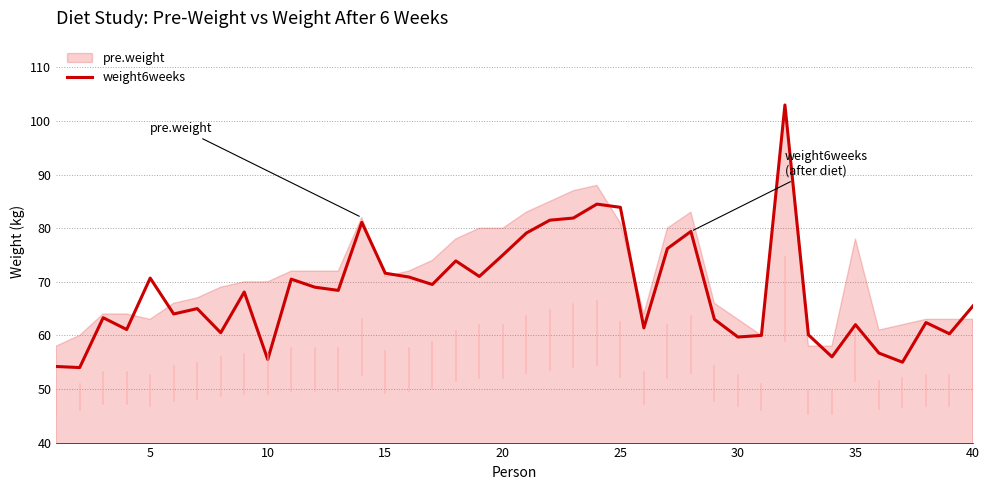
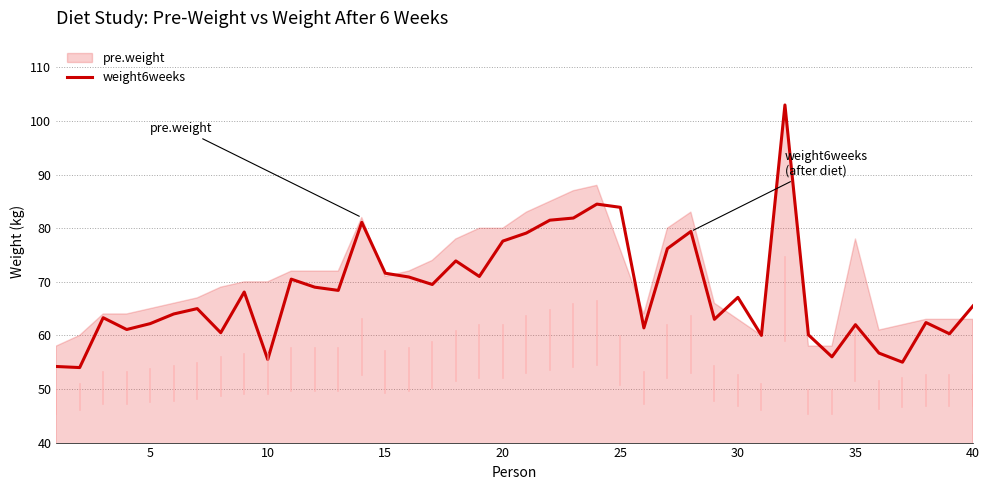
weight6weeks, 5: 71 -> 62
pre.weight, 5: 63 -> 65
weight6weeks, 20: 75 -> 78
pre.weight, 25: 81 -> 76
weight6weeks, 30: 60 -> 67
